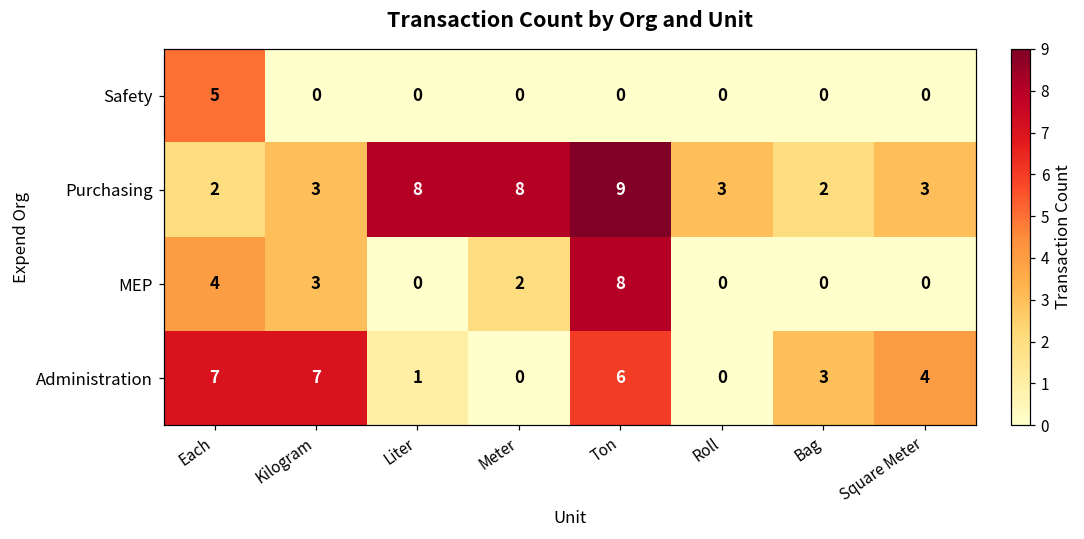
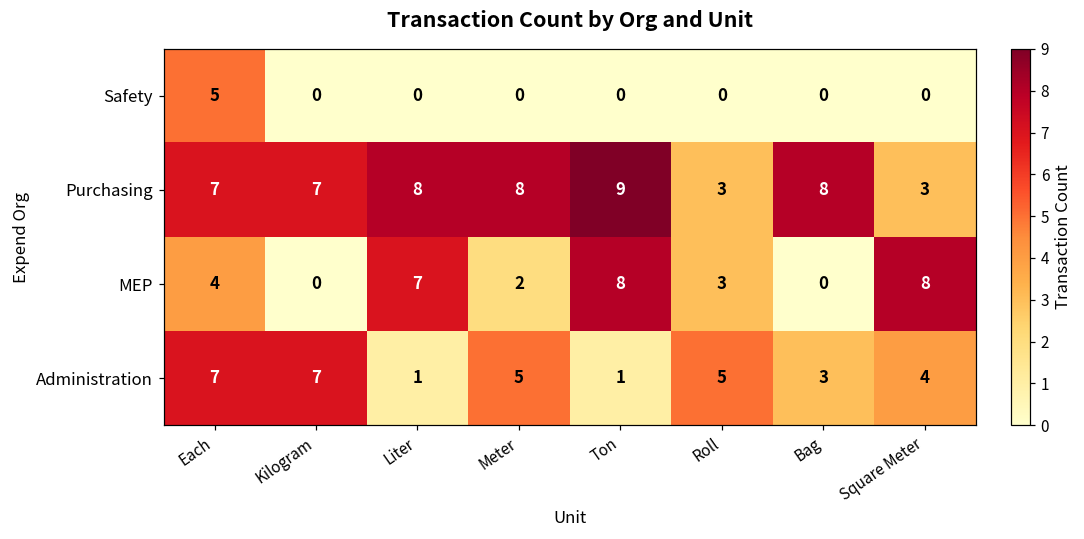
Purchasing, Each: 2 -> 7
Purchasing, Kilogram: 3 -> 7
Purchasing, Bag: 2 -> 8
MEP, Kilogram: 3 -> 0
MEP, Liter: 0 -> 7
MEP, Roll: 0 -> 3
MEP, Square Meter: 0 -> 8
Administration, Meter: 0 -> 5
Administration, Ton: 6 -> 1
Administration, Roll: 0 -> 5
